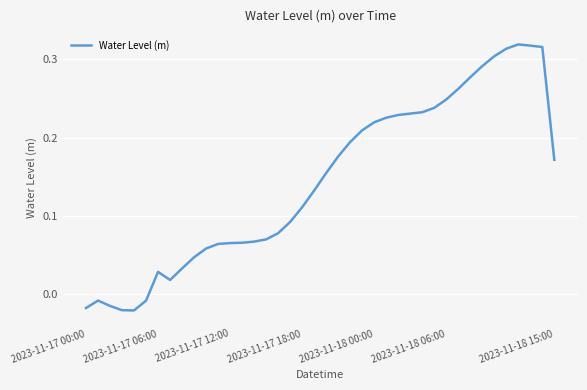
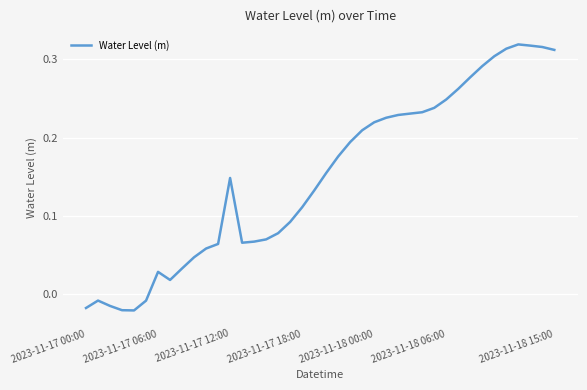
2023-11-17 12:00: 0.07 -> 0.15
2023-11-18 15:00: 0.17 -> 0.31
